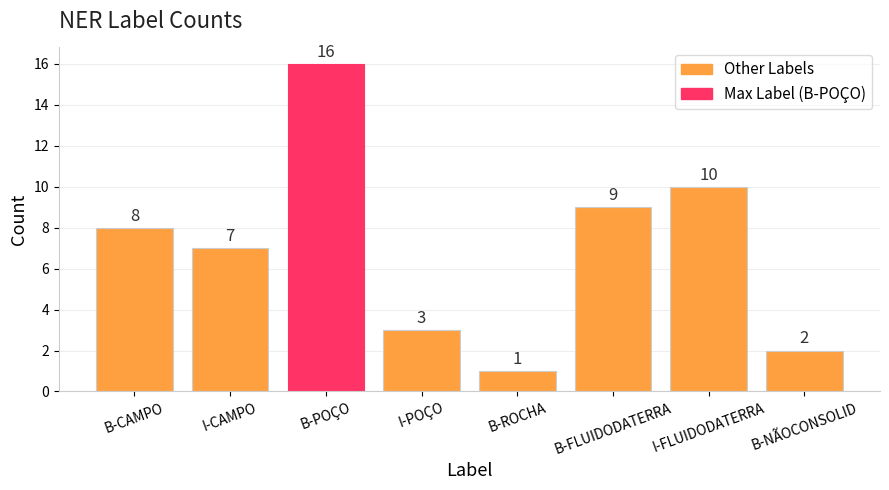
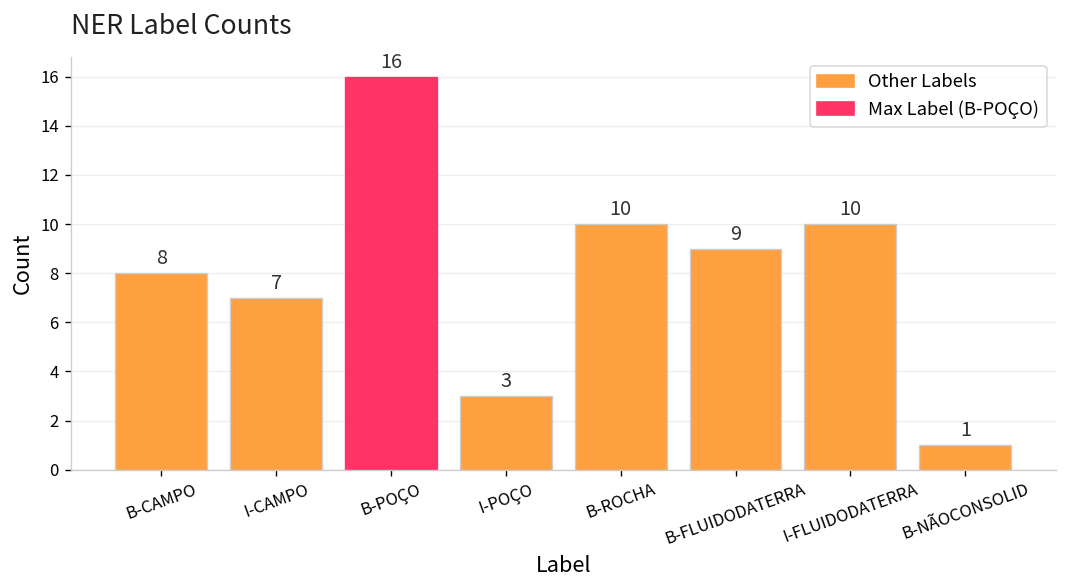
B-ROCHA: 1 -> 10
B-NÃOCONSOLID: 2 -> 1
